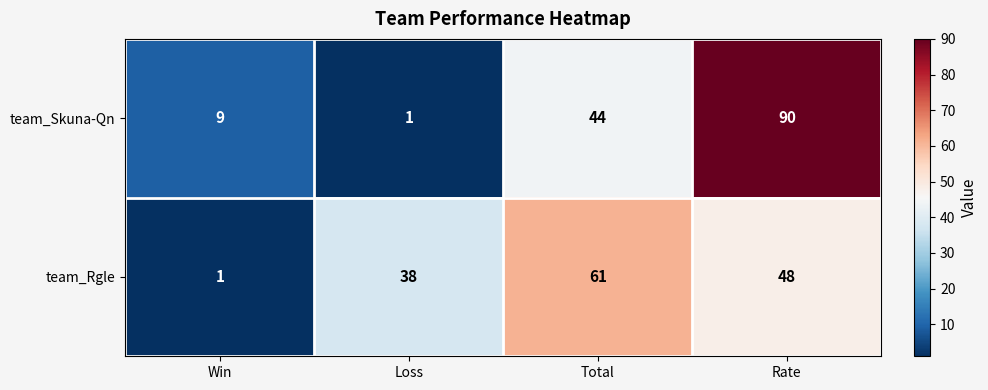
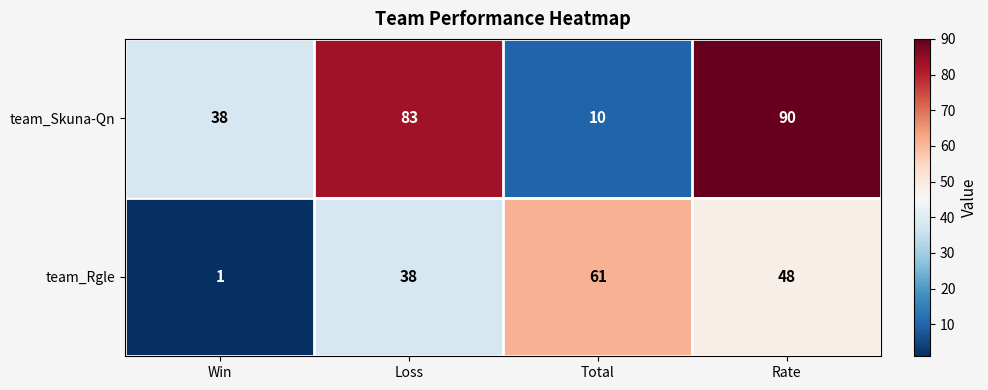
team_Skuna-Qn, Win: 9 -> 38
team_Skuna-Qn, Loss: 1 -> 83
team_Skuna-Qn, Total: 44 -> 10
